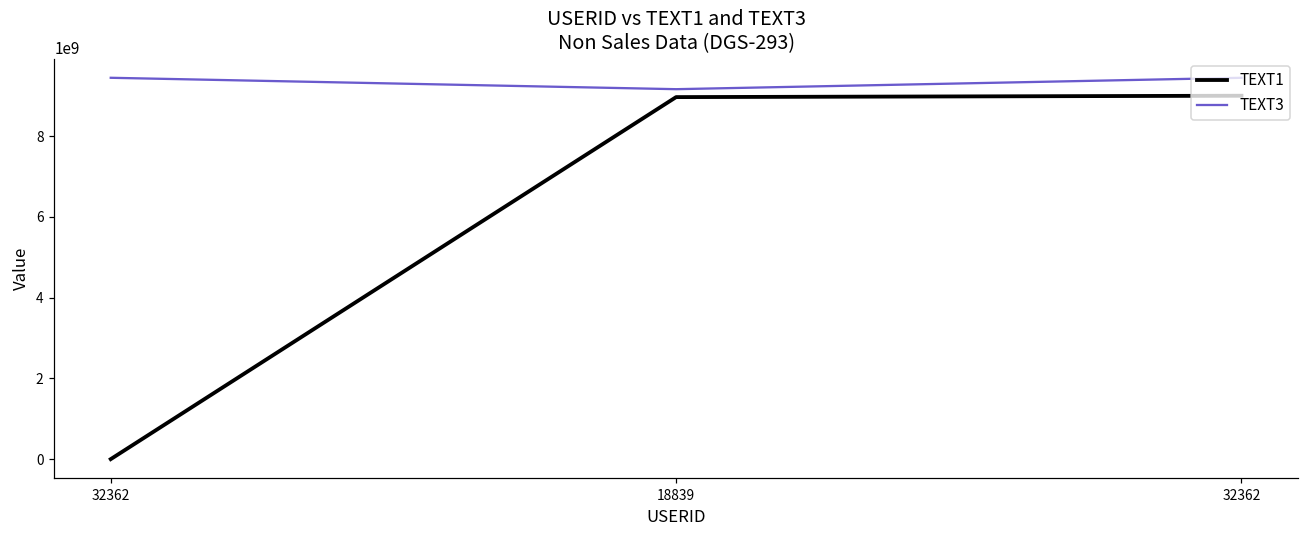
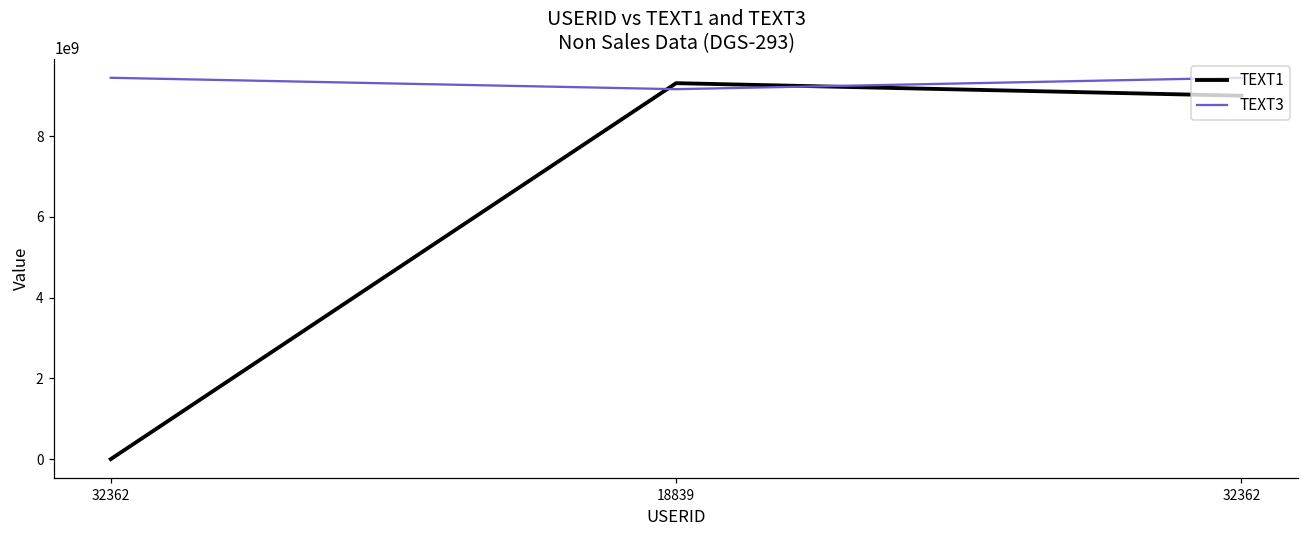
TEXT1, 18839: 9000000000 -> 9300000000
